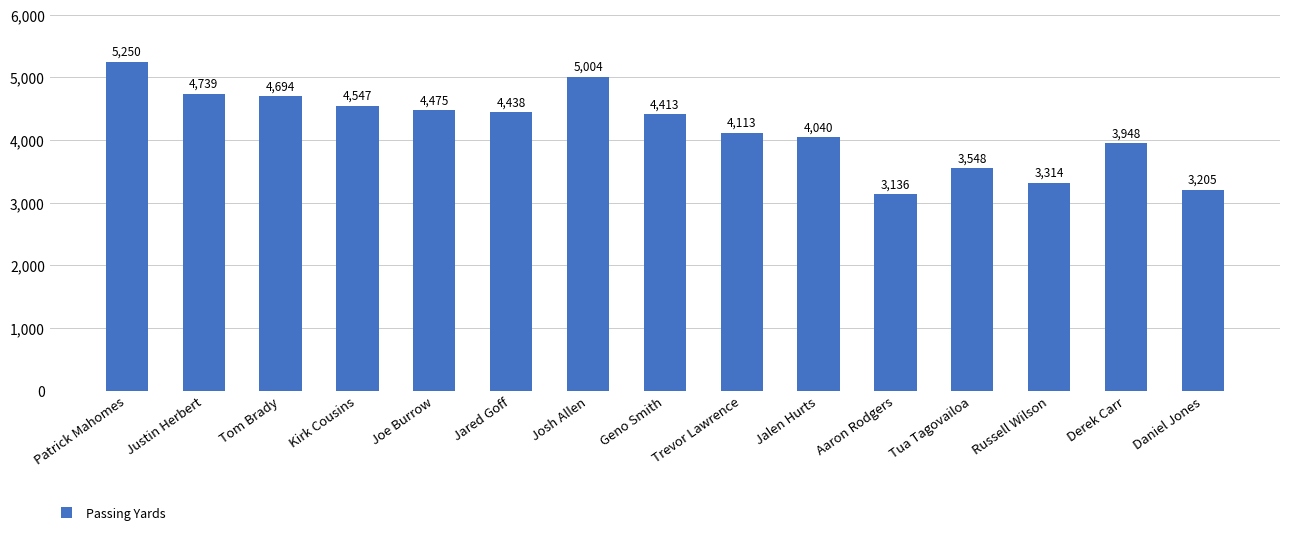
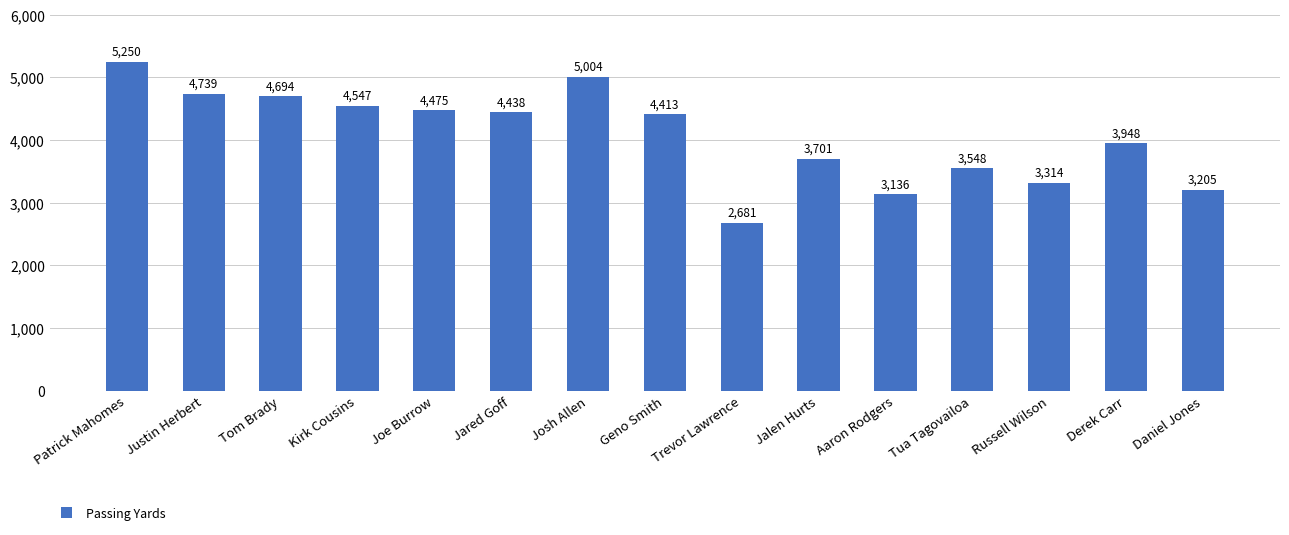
Trevor Lawrence: 4,113 -> 2,681
Jalen Hurts: 4,040 -> 3,701
